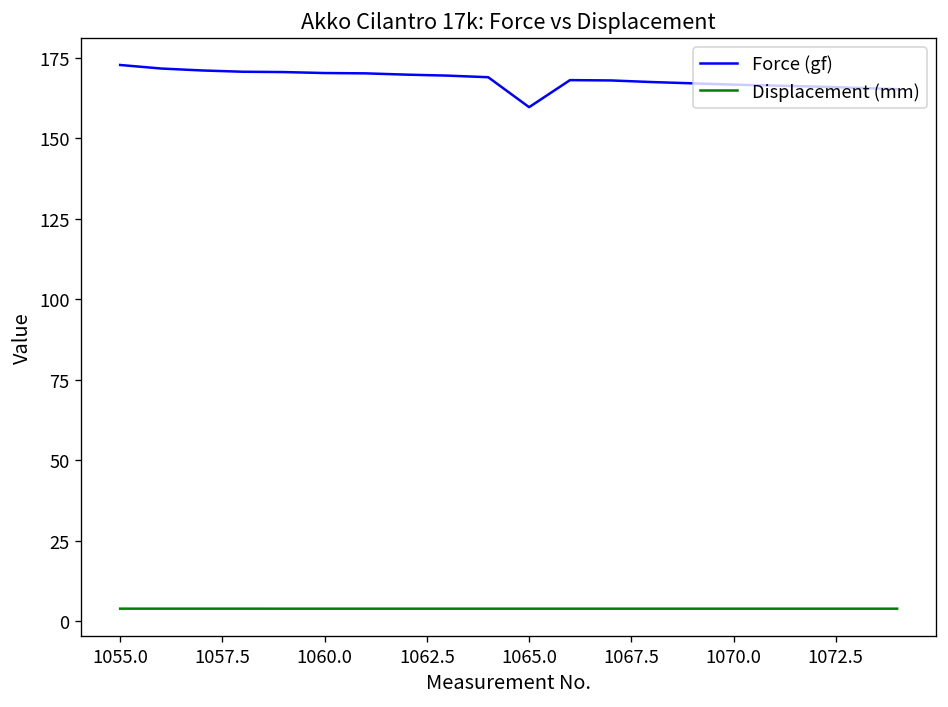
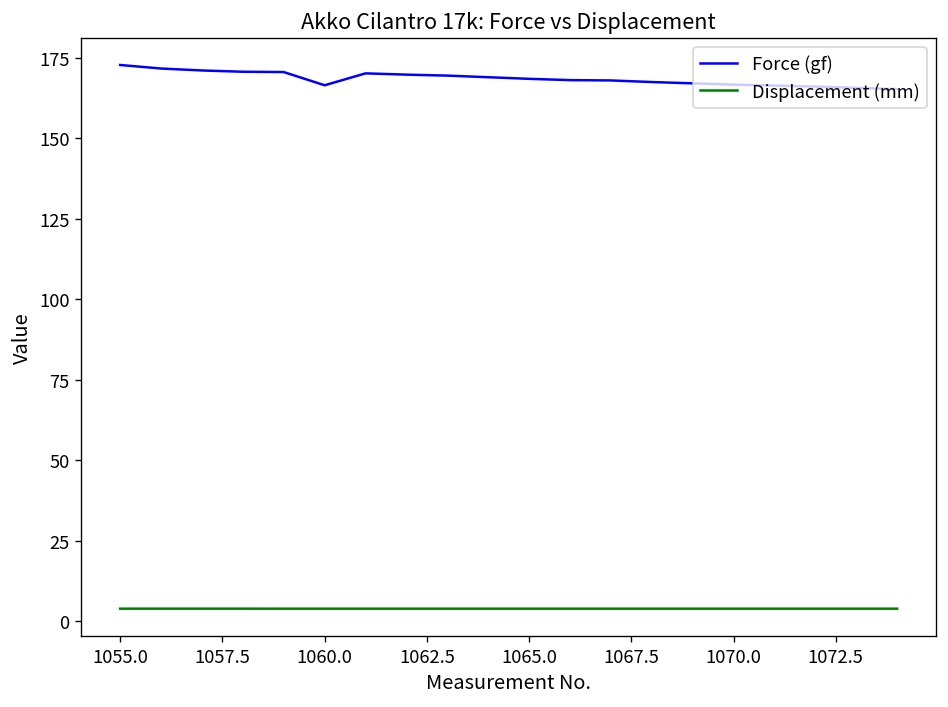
Force (gf), 1060.0: 170 -> 166
Force (gf), 1065.0: 160 -> 168
